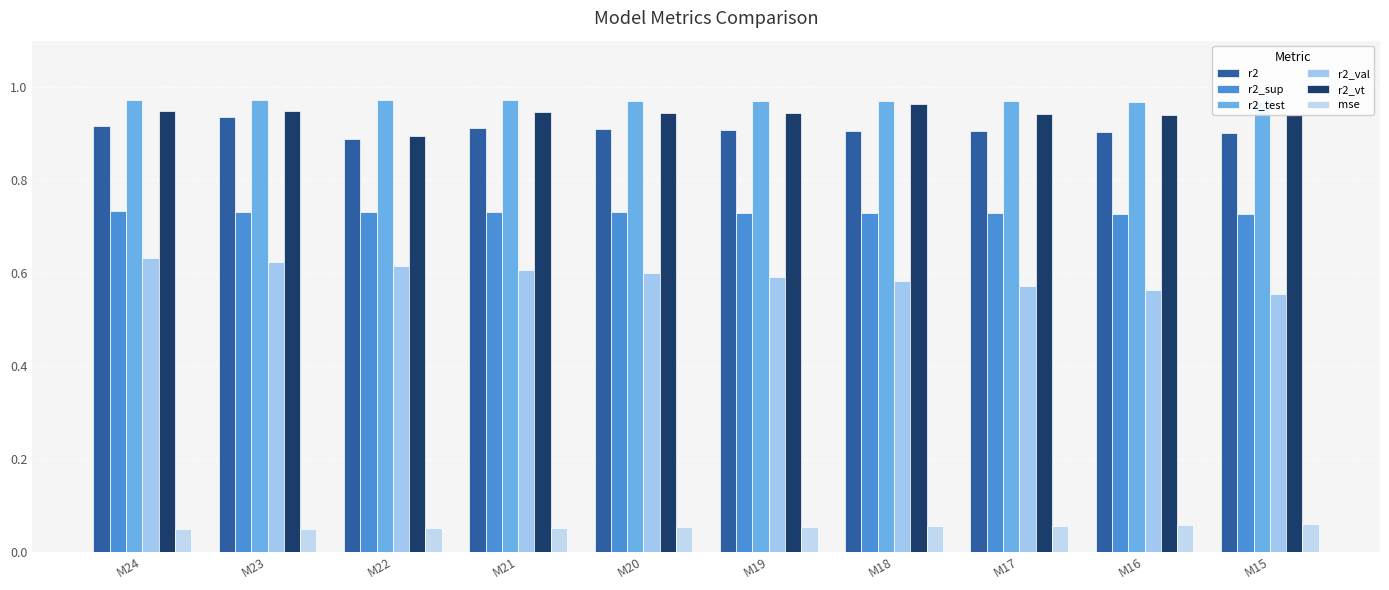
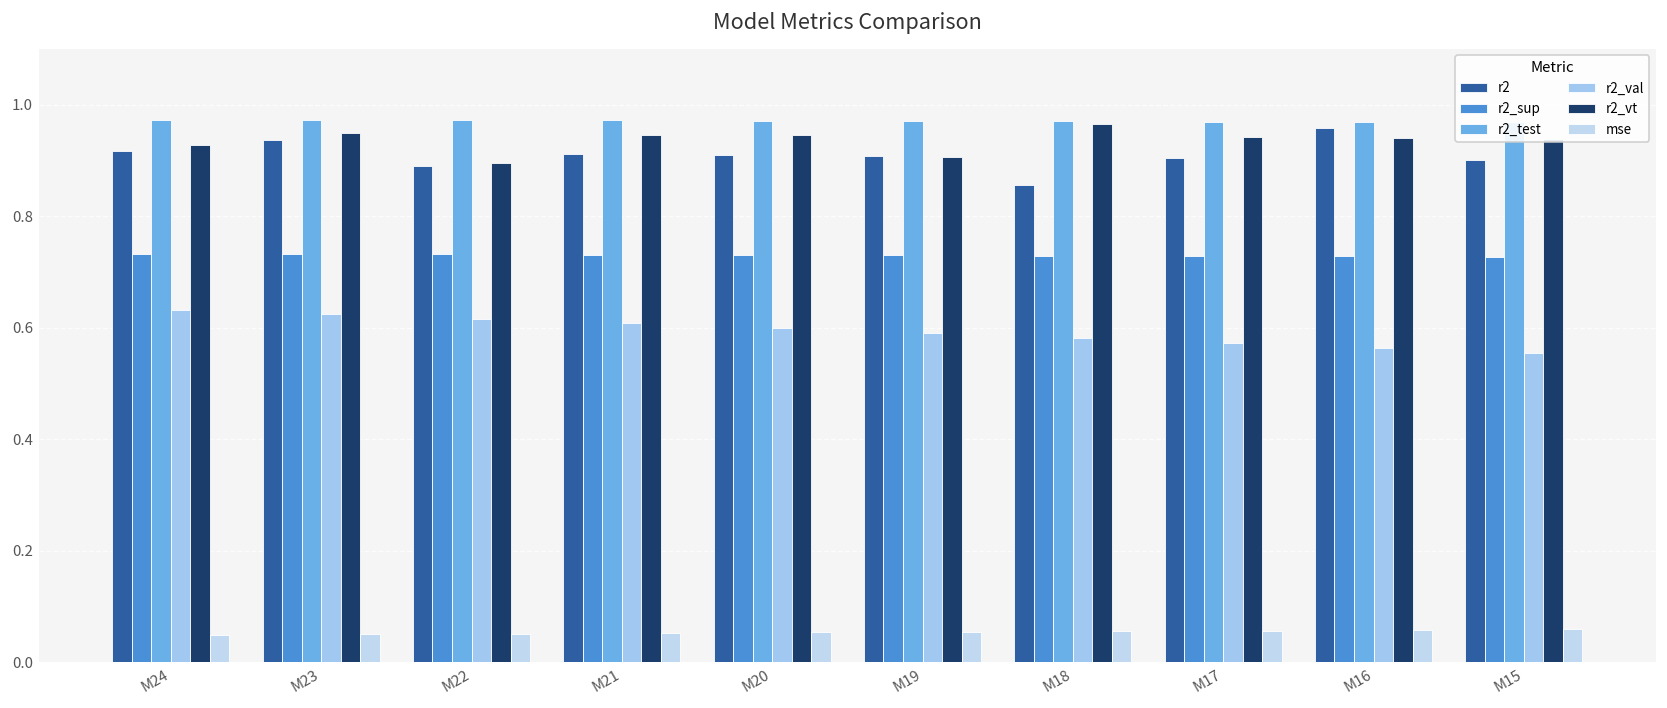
r2_vt, M24: 0.95 -> 0.93
r2_vt, M19: 0.94 -> 0.91
r2, M18: 0.91 -> 0.86
r2, M16: 0.90 -> 0.96
